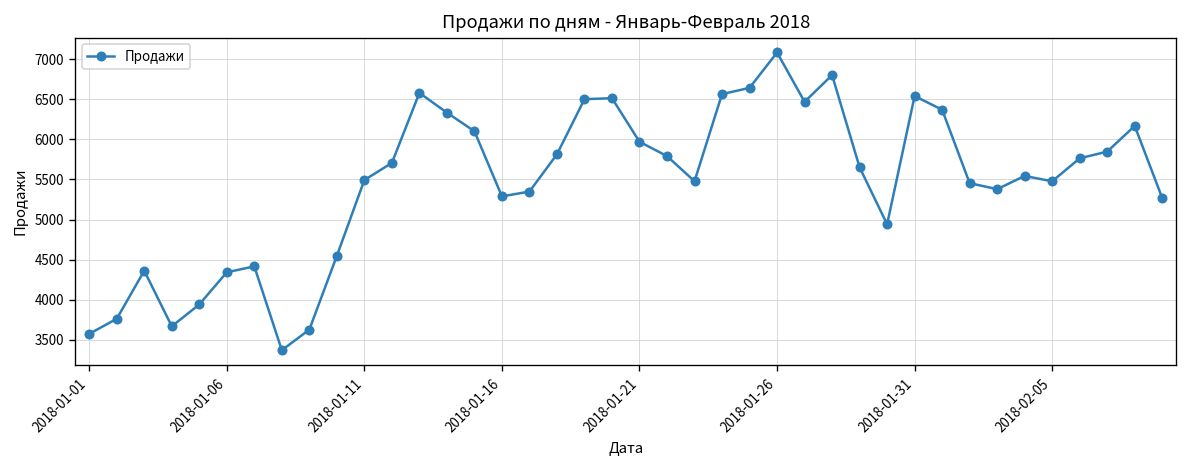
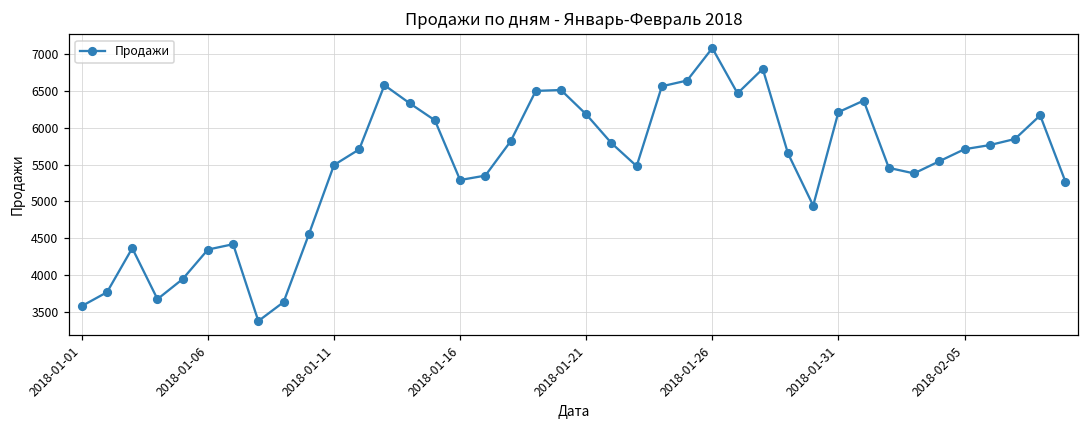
2018-01-21: 6000 -> 6200
2018-01-31: 6500 -> 6200
2018-02-05: 5500 -> 5700
